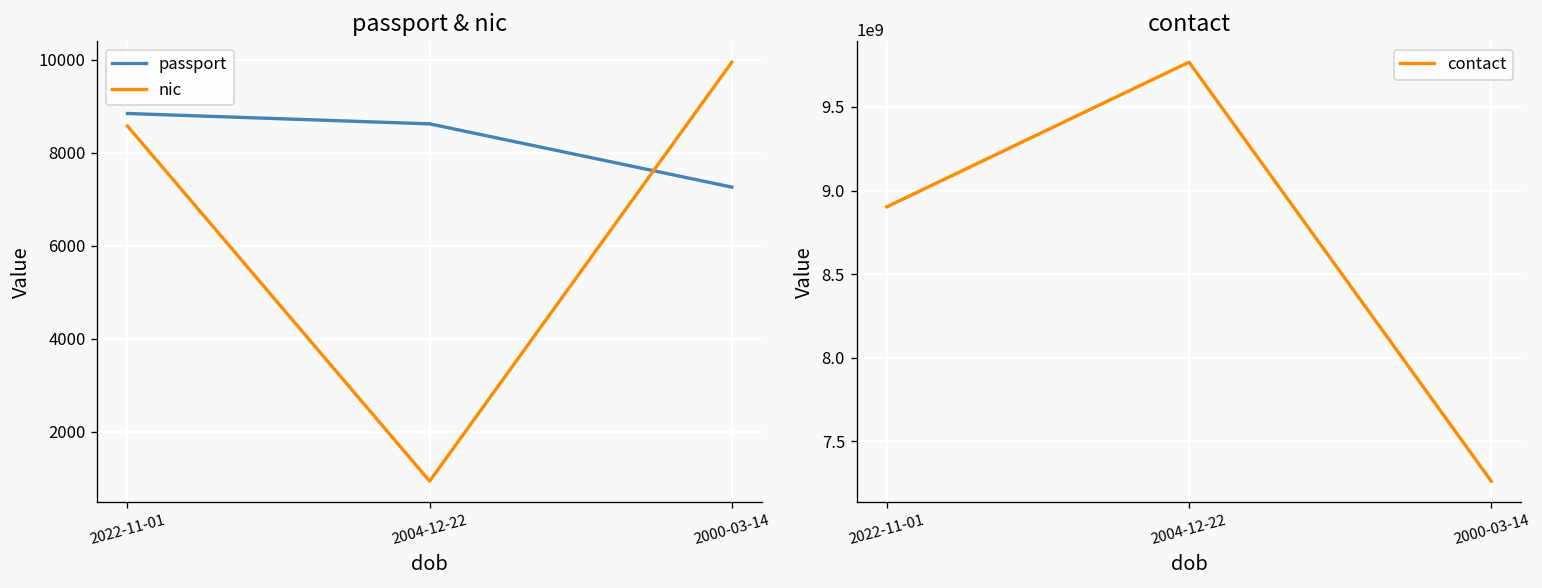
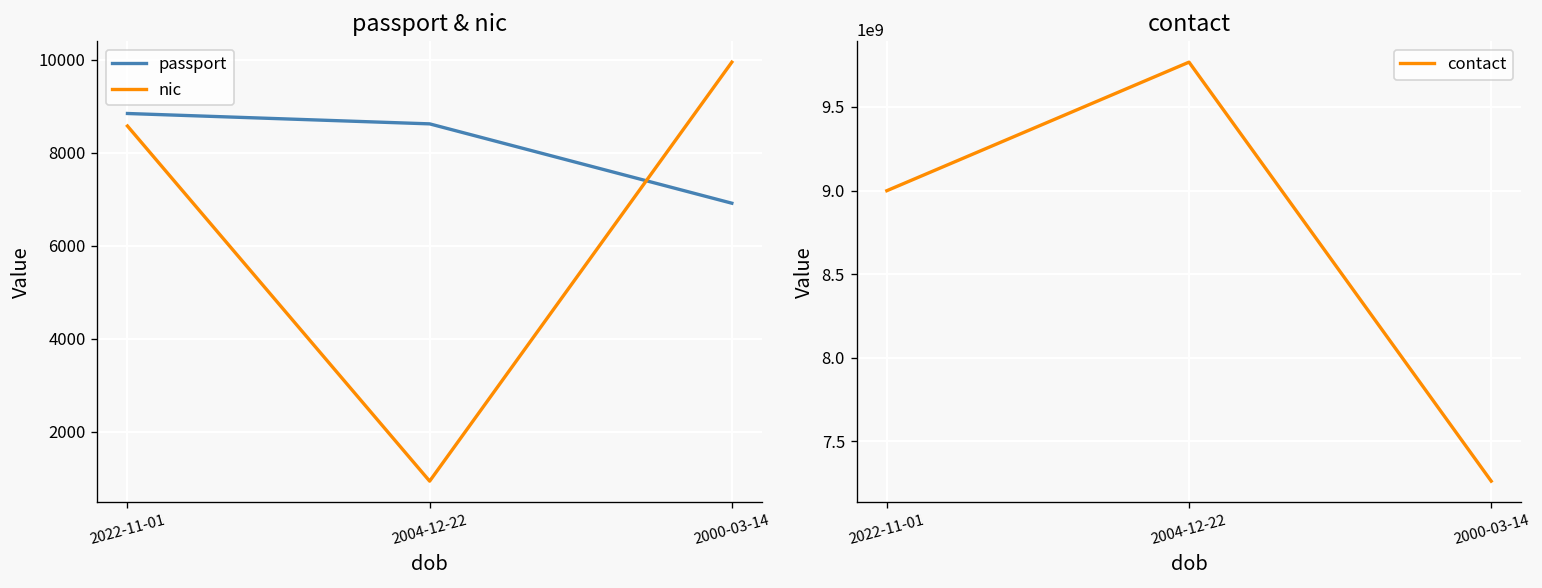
passport & nic, passport, 2000-03-14: 7300 -> 6900
contact, 2022-11-01: 8900000000 -> 9000000000
